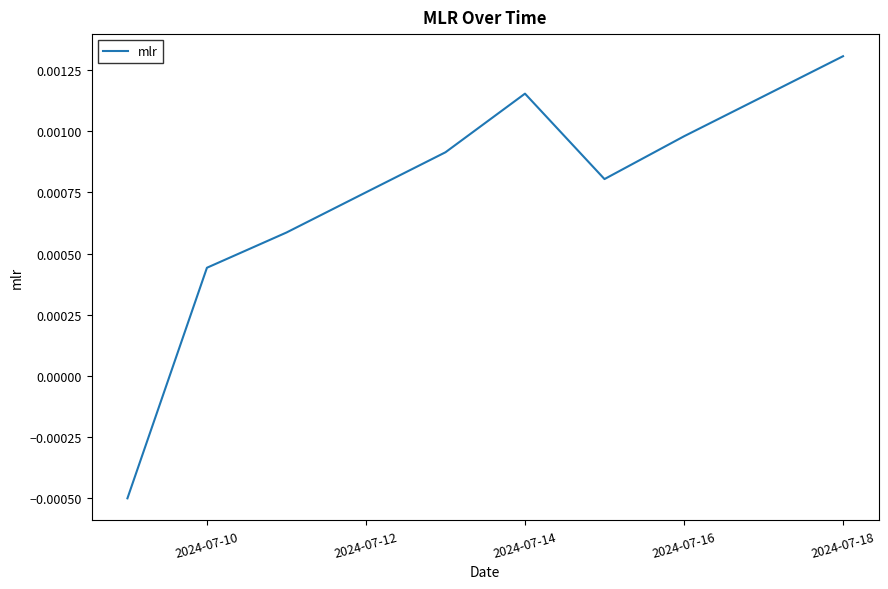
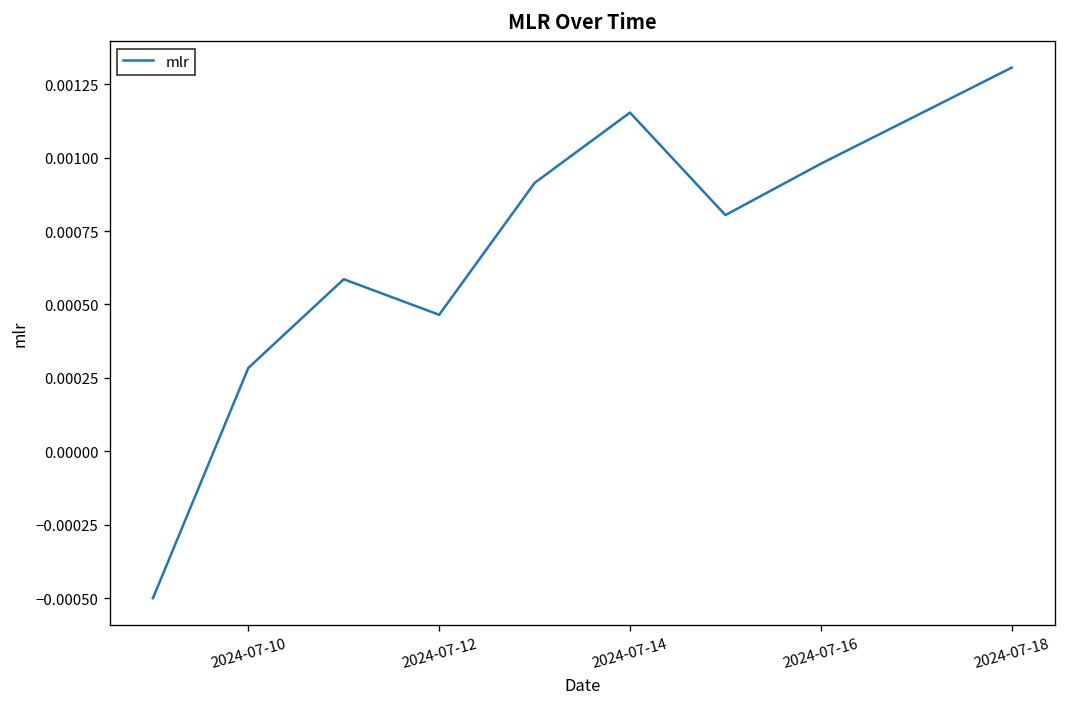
2024-07-10: 0.00044 -> 0.00028
2024-07-12: 0.00075 -> 0.00046
